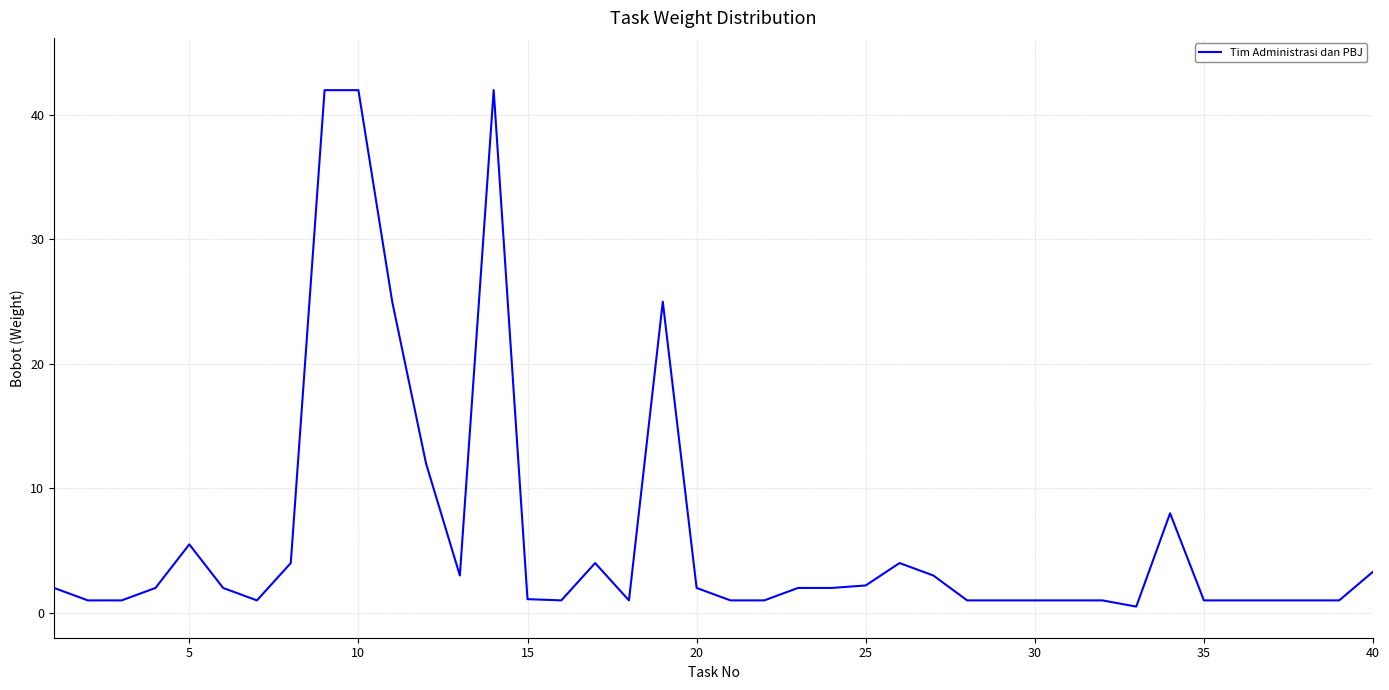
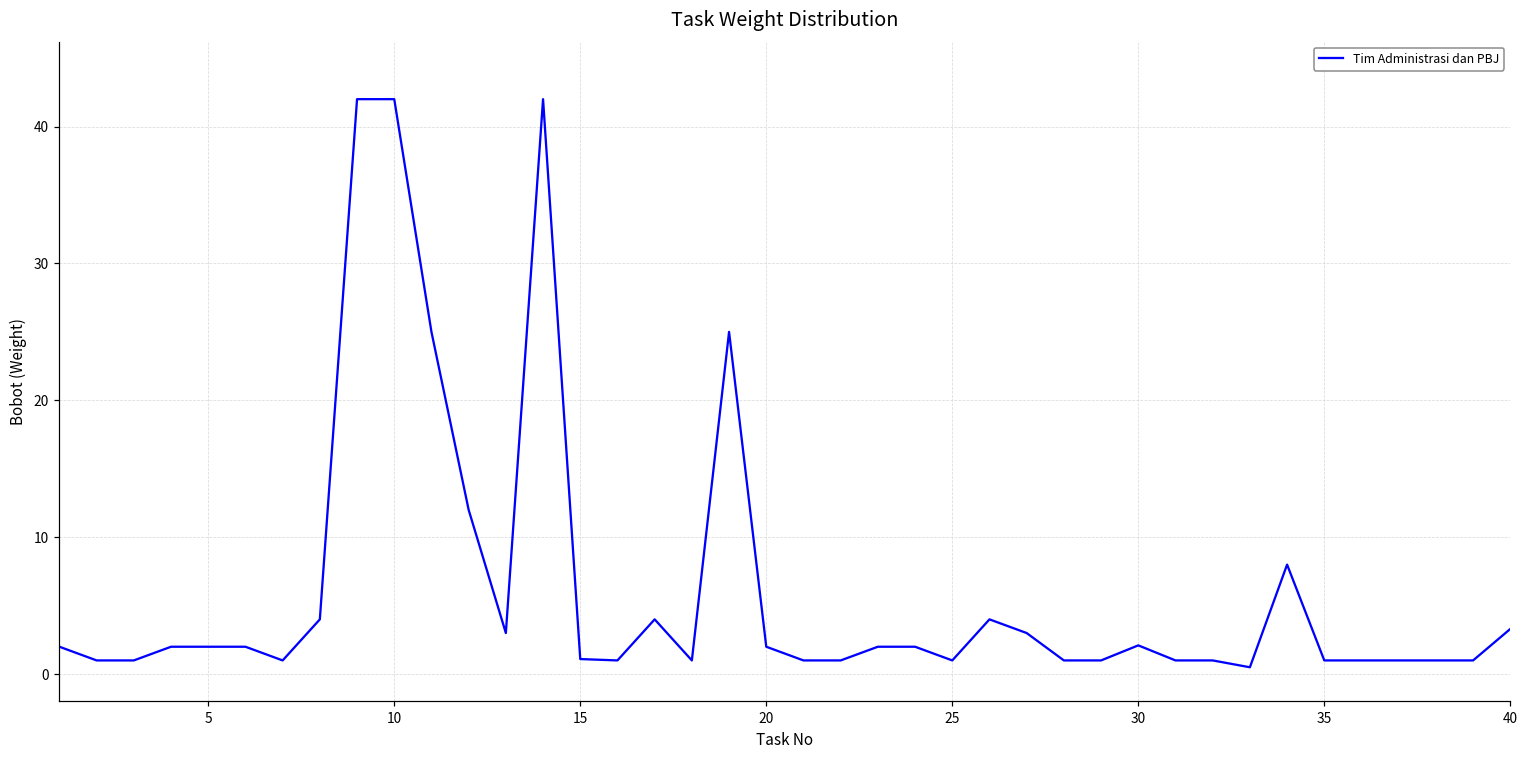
5: 5.5 -> 2.0
25: 2.2 -> 1.0
30: 1.0 -> 2.1
